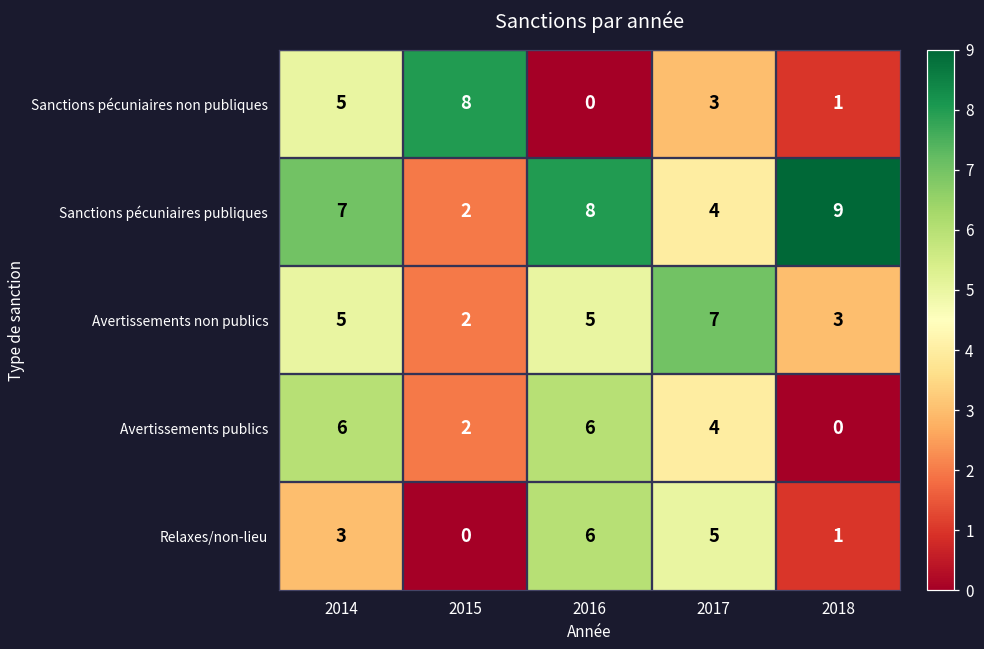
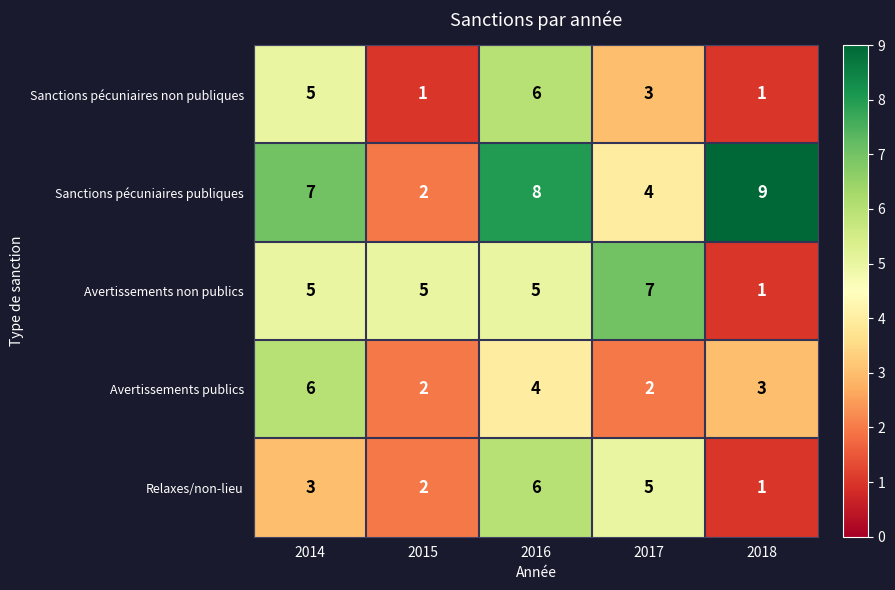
Sanctions pécuniaires non publiques, 2015: 8 -> 1
Sanctions pécuniaires non publiques, 2016: 0 -> 6
Avertissements non publics, 2015: 2 -> 5
Avertissements non publics, 2018: 3 -> 1
Avertissements publics, 2016: 6 -> 4
Avertissements publics, 2017: 4 -> 2
Avertissements publics, 2018: 0 -> 3
Relaxes/non-lieu, 2015: 0 -> 2
